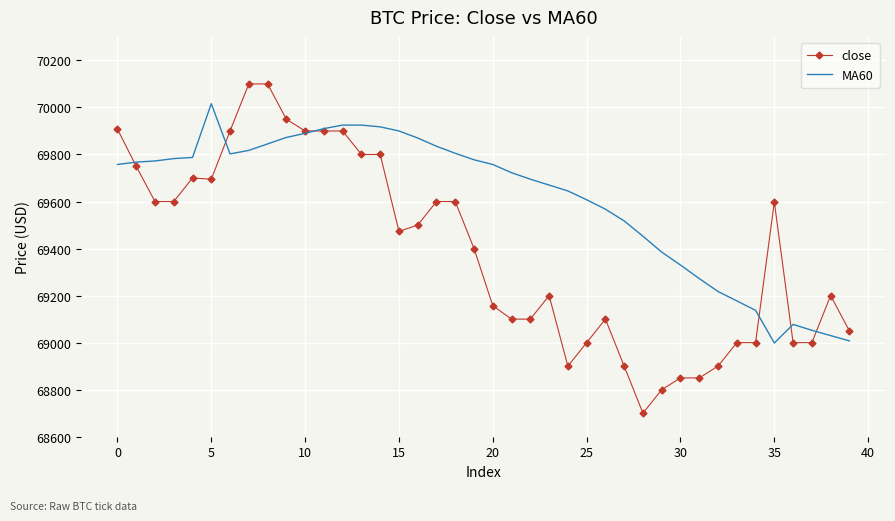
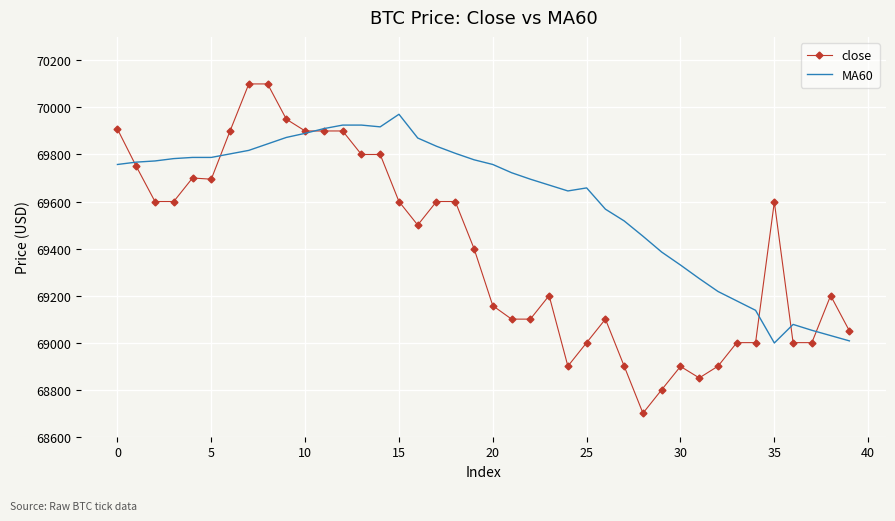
MA60, 5: 70020 -> 69790
close, 15: 69470 -> 69600
MA60, 15: 69900 -> 69970
MA60, 25: 69610 -> 69660
close, 30: 68850 -> 68900
